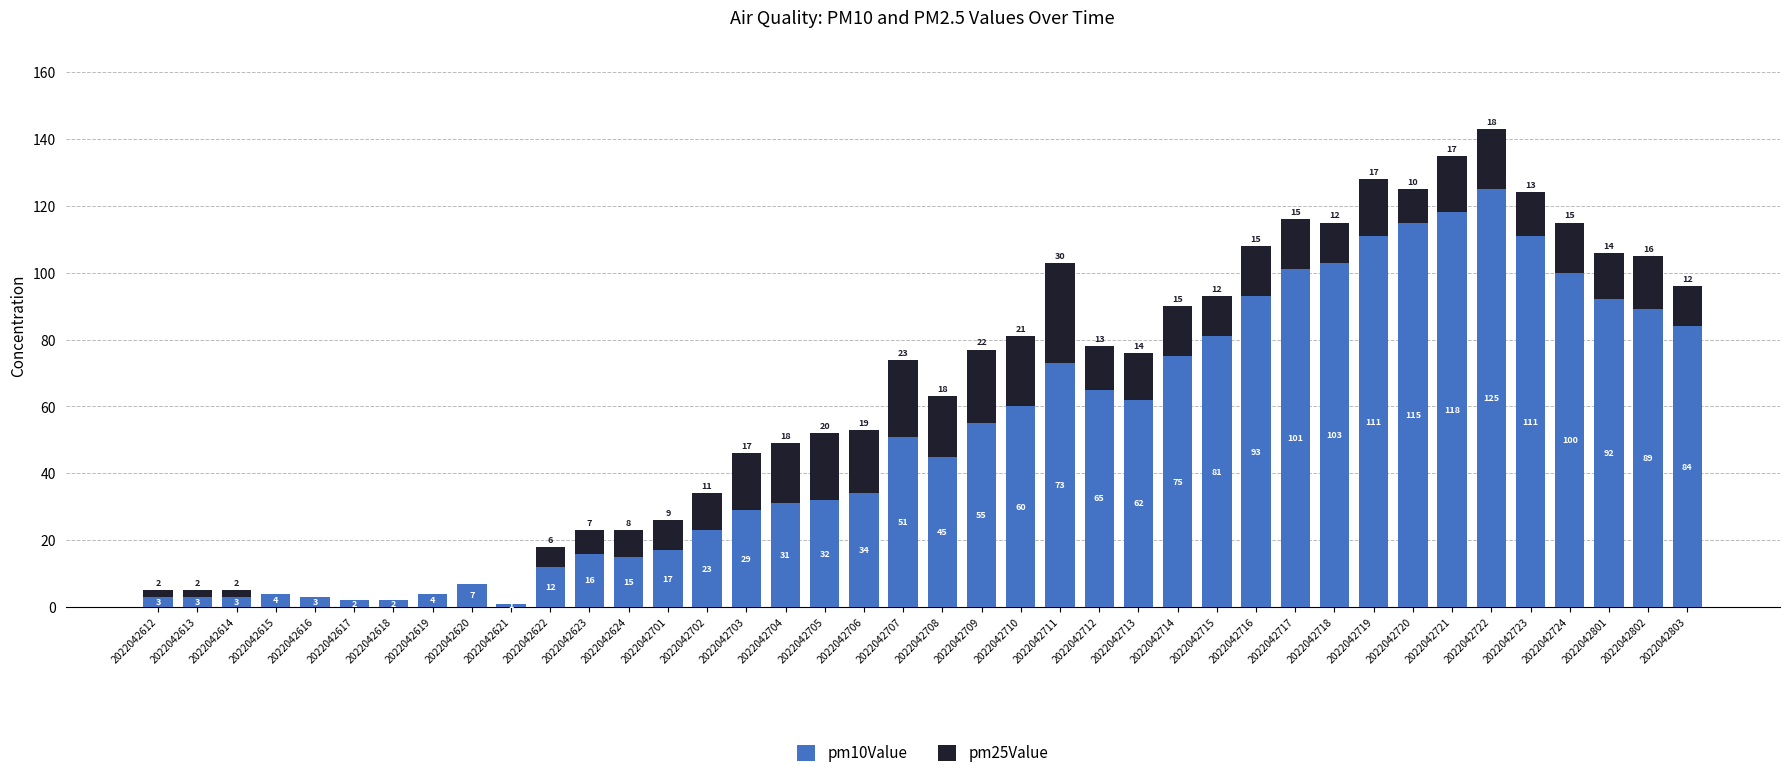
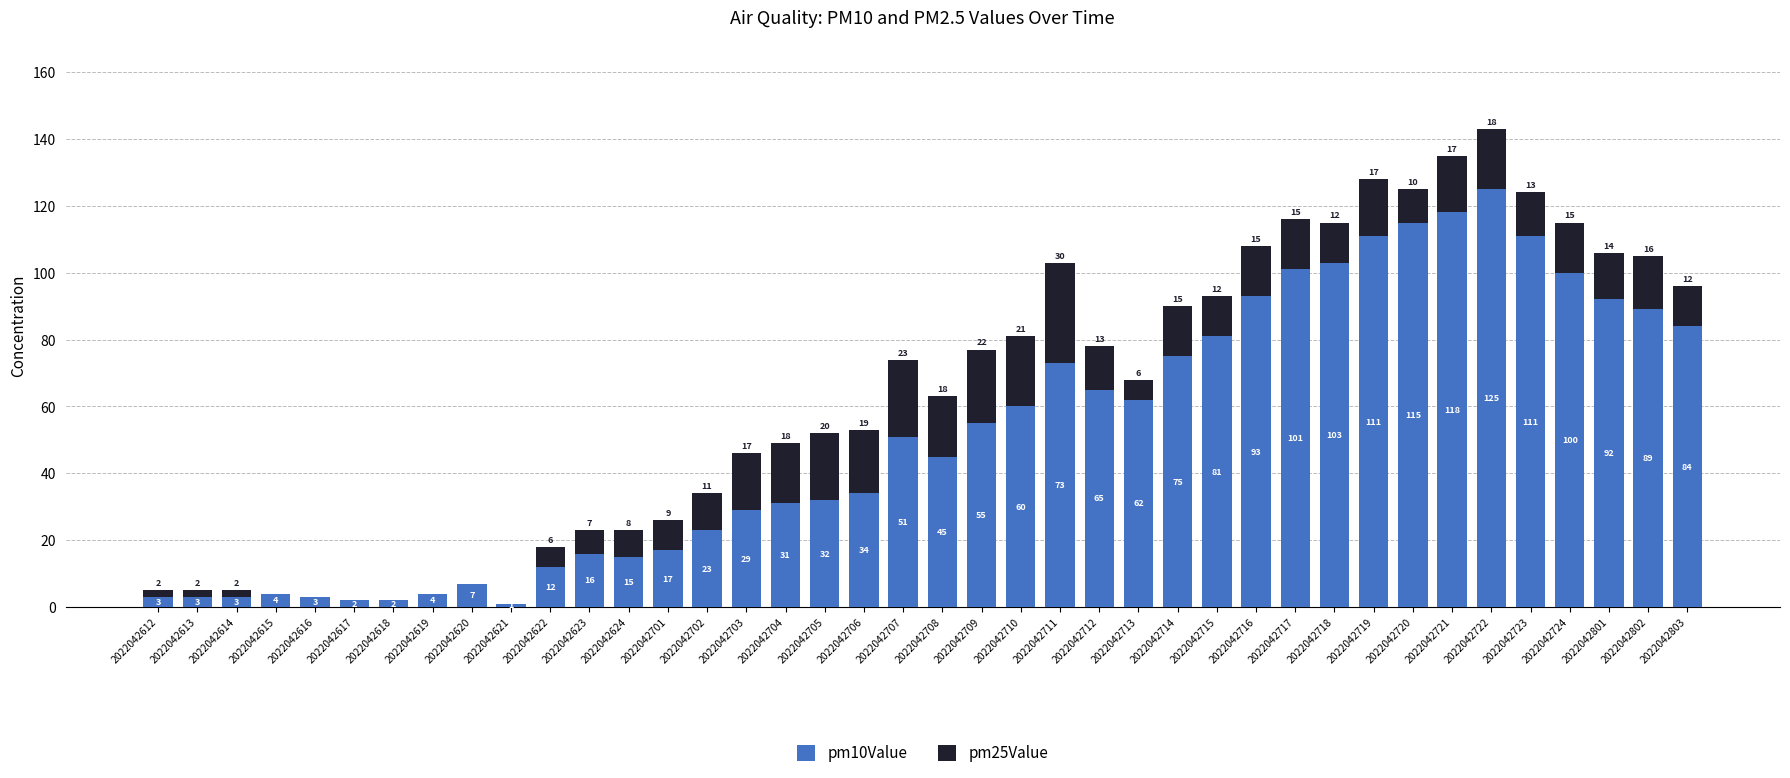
pm25Value, 2022042713: 14 -> 6
